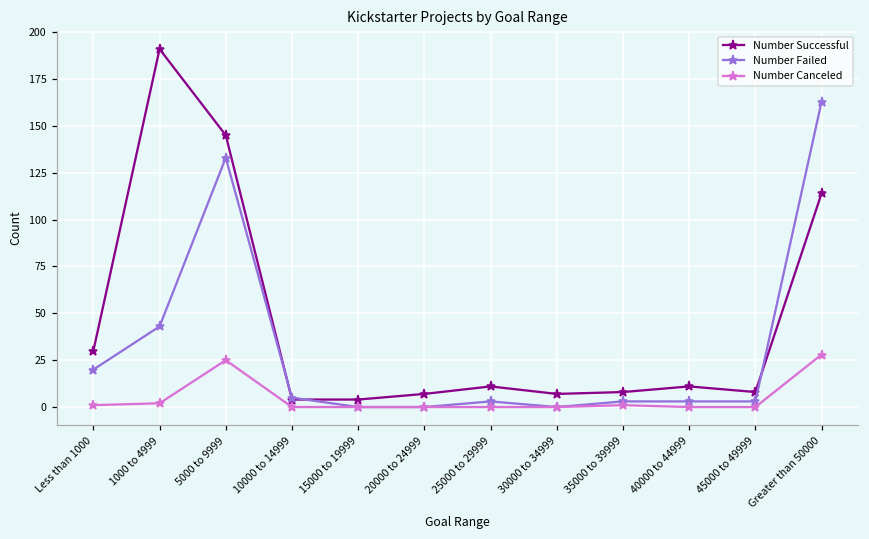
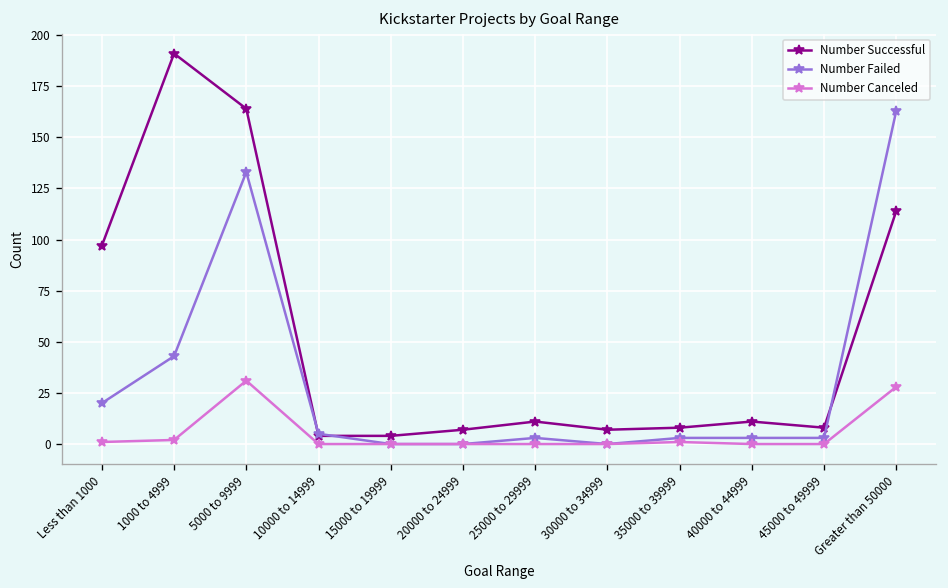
Number Successful, Less than 1000: 30 -> 97
Number Successful, 5000 to 9999: 145 -> 164
Number Canceled, 5000 to 9999: 25 -> 31
